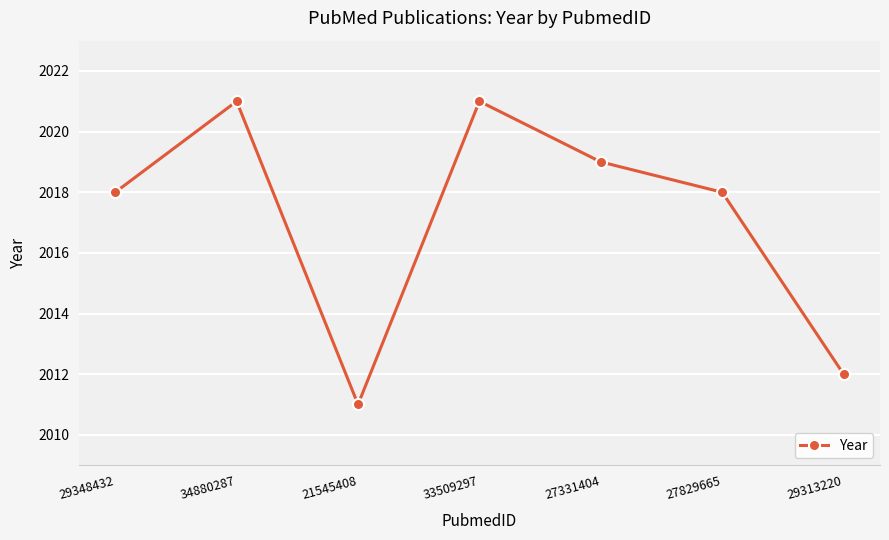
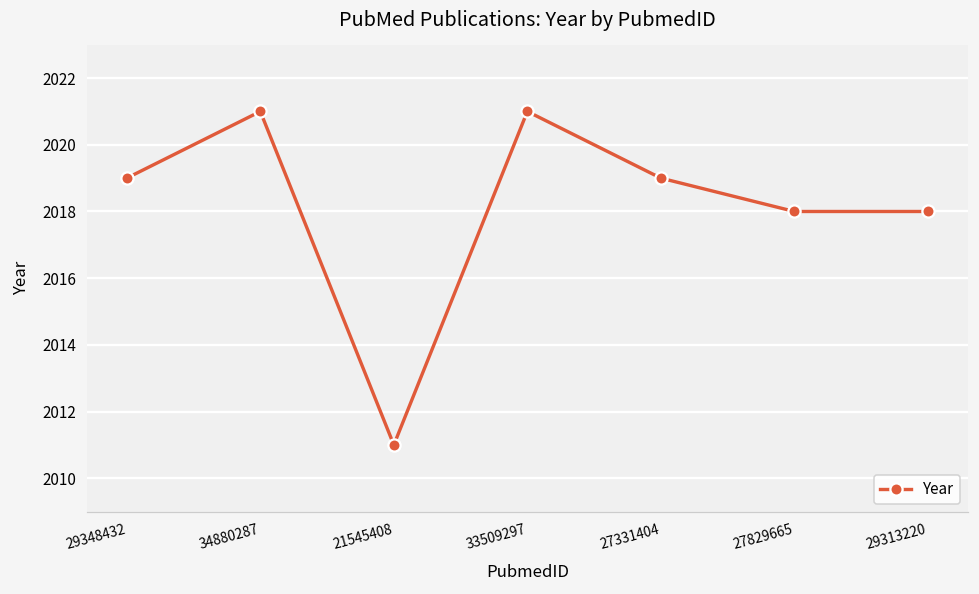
29348432: 2018 -> 2019
29313220: 2012 -> 2018
